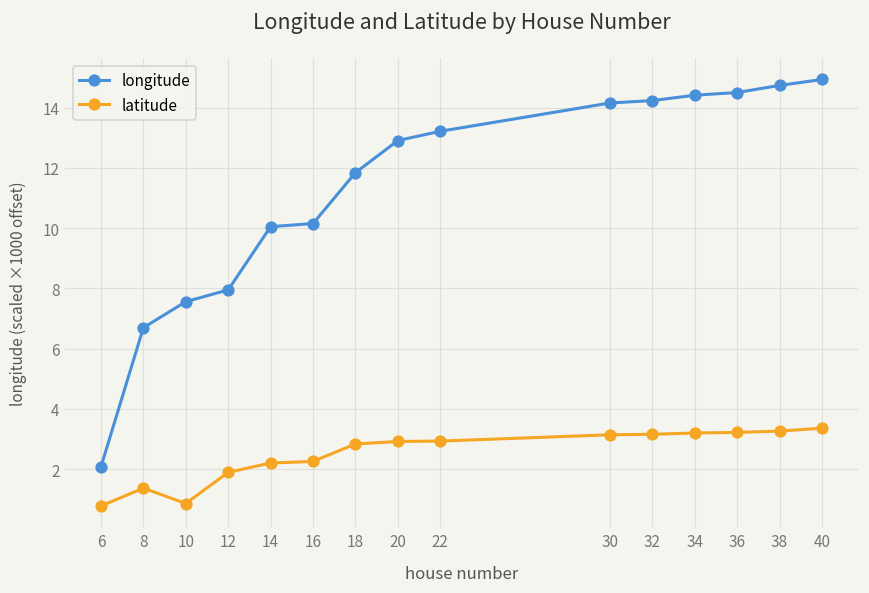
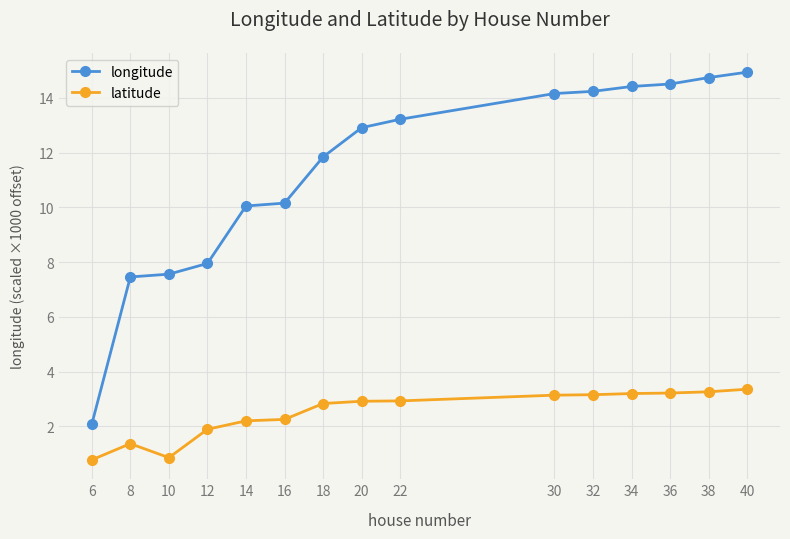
longitude, 8: 6.7 -> 7.5
